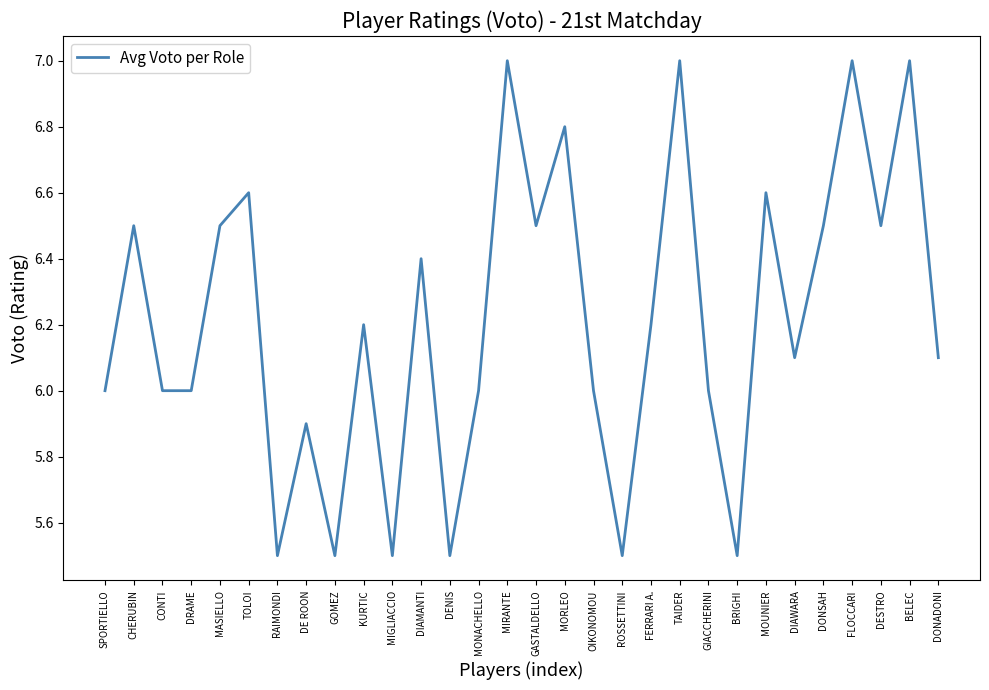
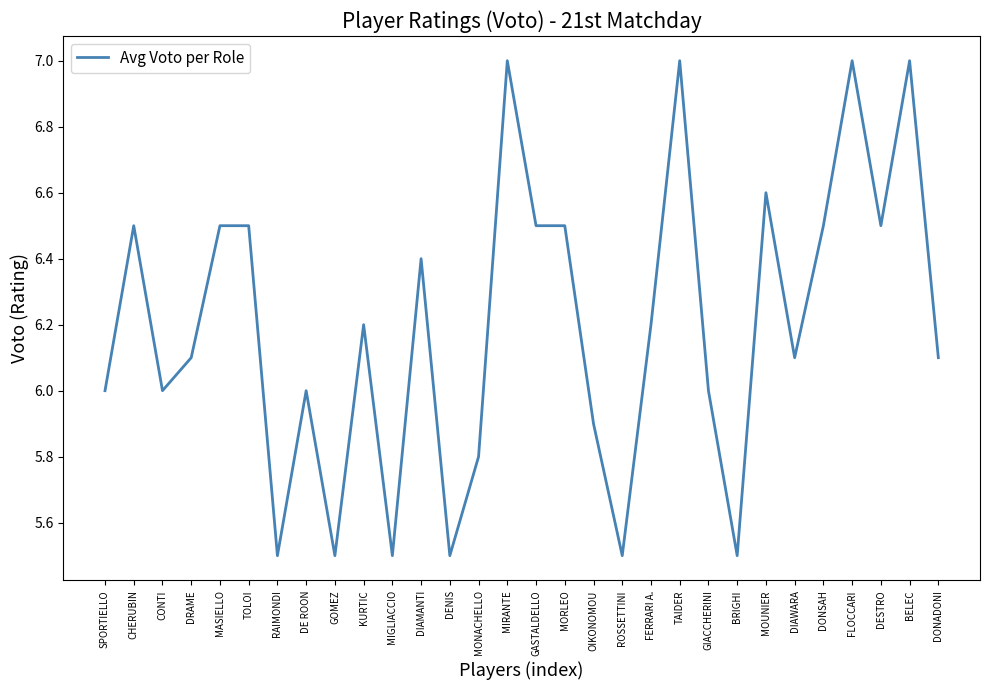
DRAME: 6.0 -> 6.1
TOLOI: 6.6 -> 6.5
DE ROON: 5.9 -> 6.0
MONACHELLO: 6.0 -> 5.8
MORLEO: 6.8 -> 6.5
OIKONOMOU: 6.0 -> 5.9
